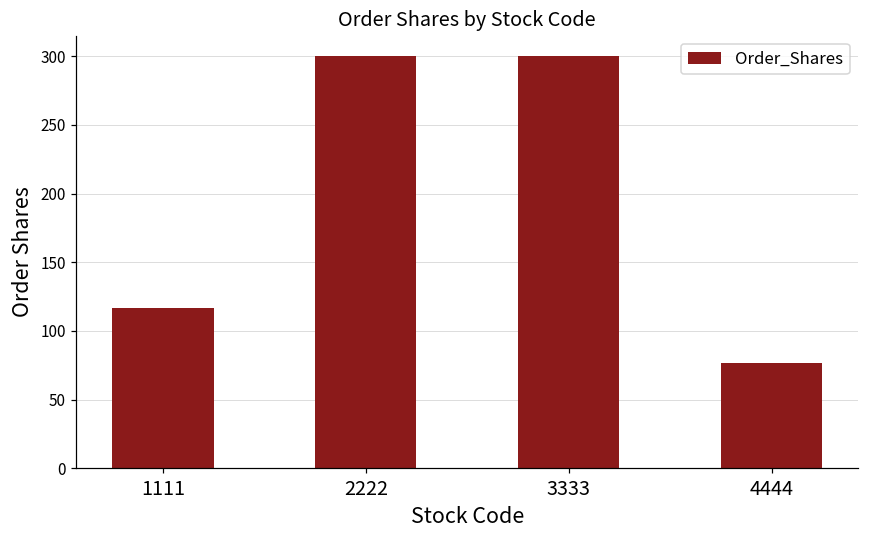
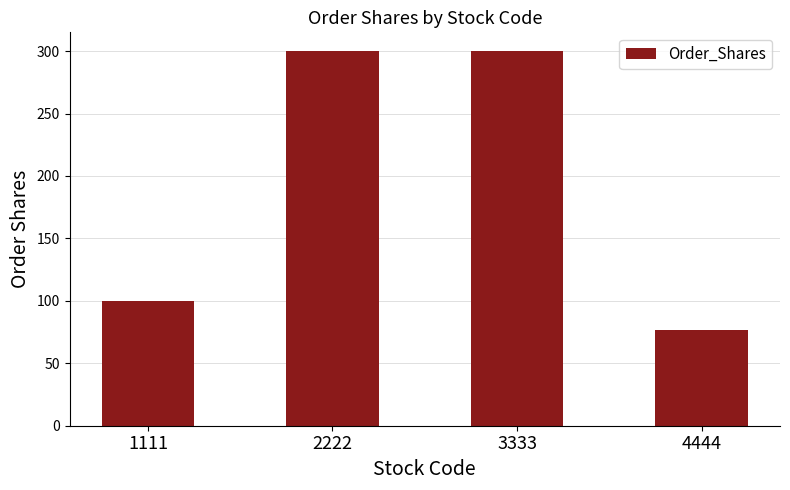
1111: 117 -> 100
